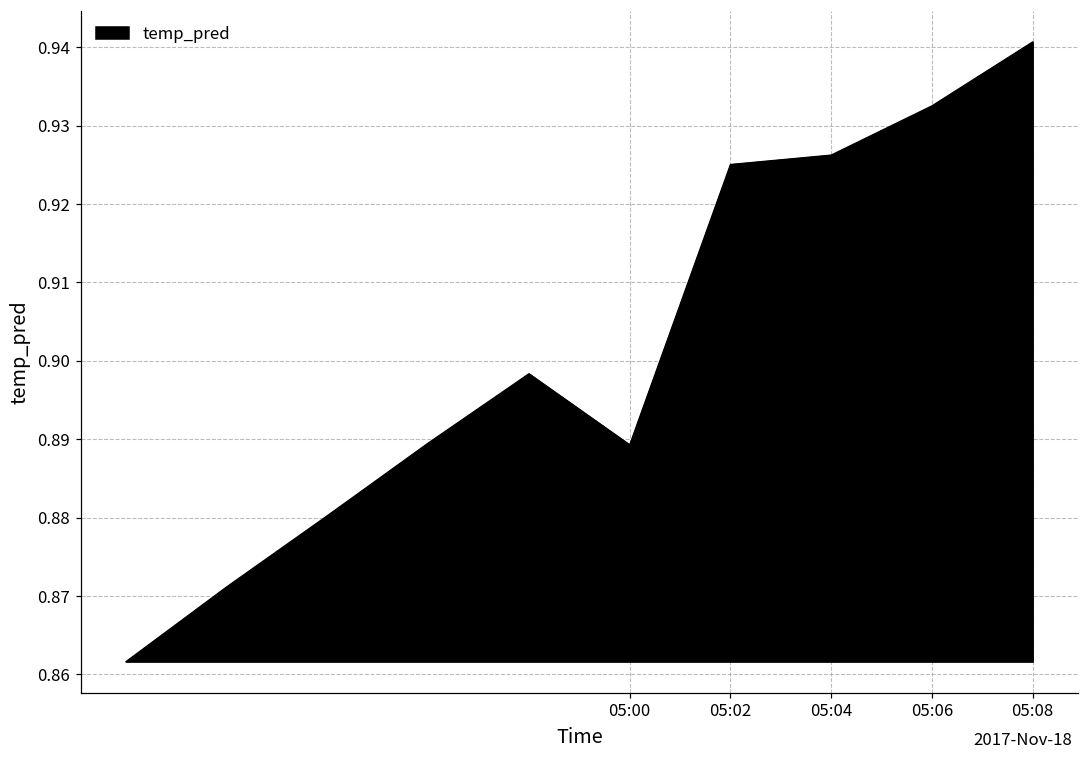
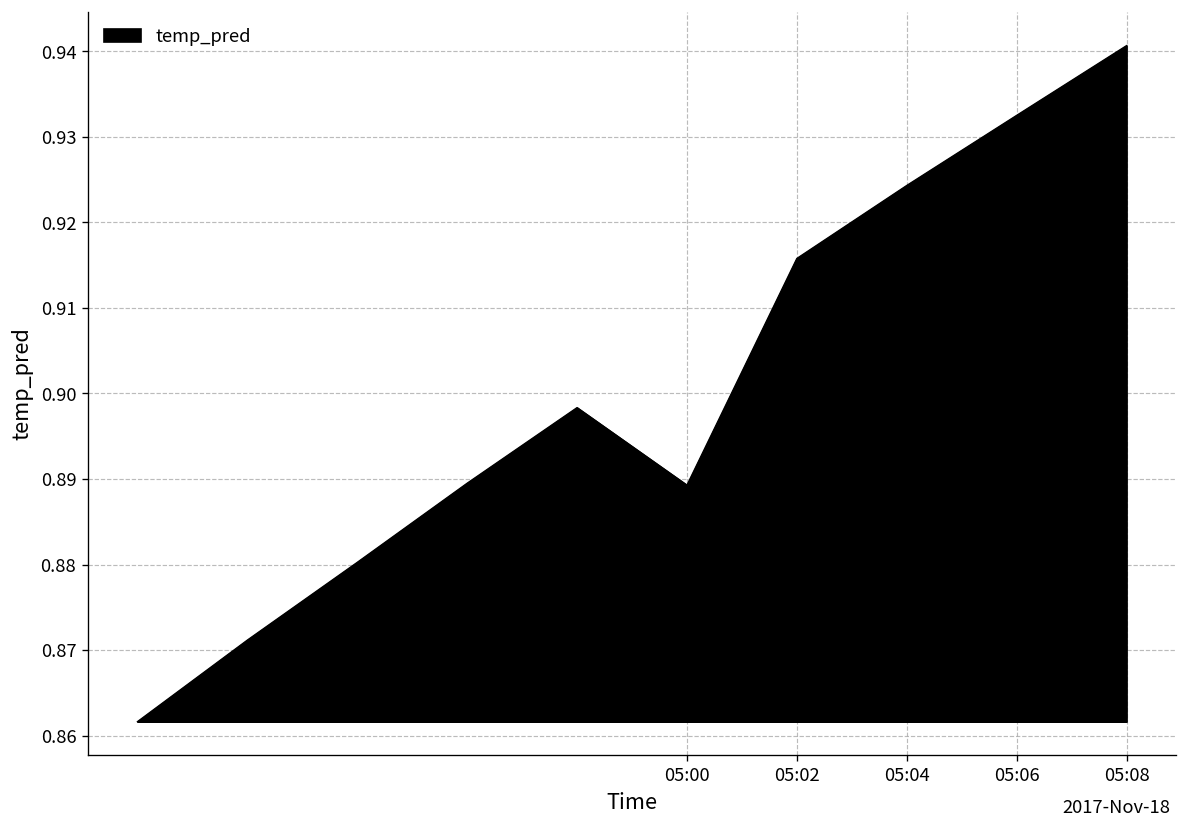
05:02: 0.925 -> 0.916
05:04: 0.926 -> 0.924
